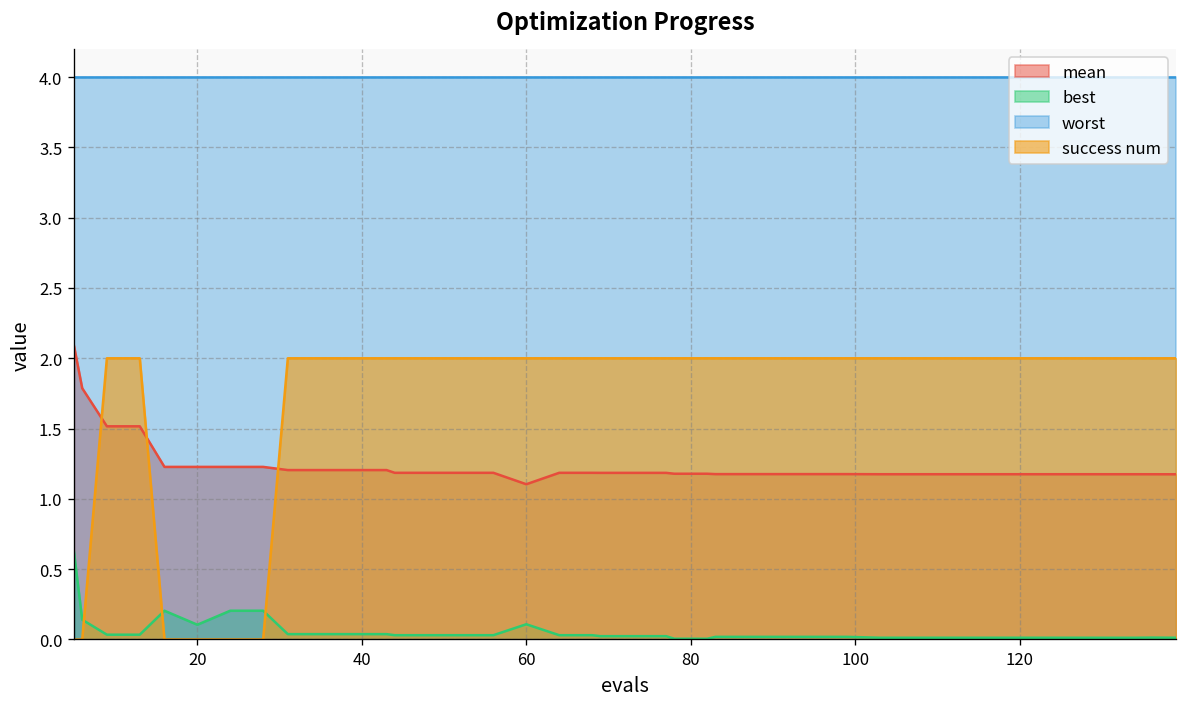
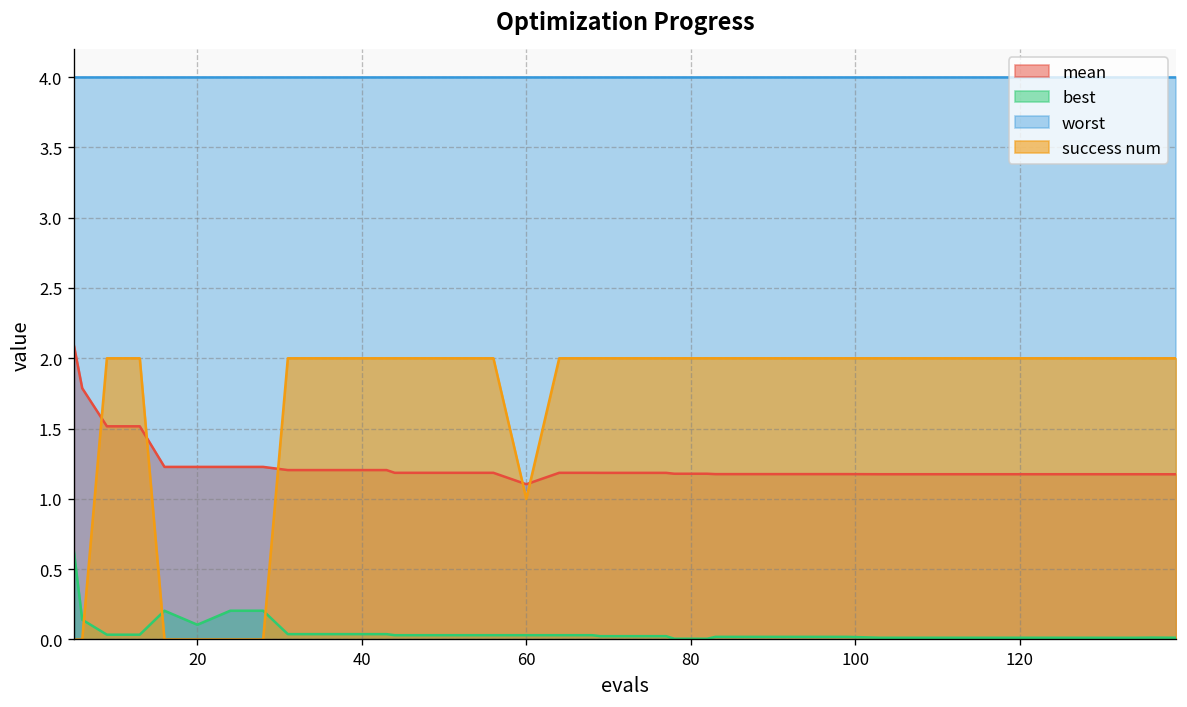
best, 60: 0.11 -> 0.03
success num, 60: 2 -> 1
